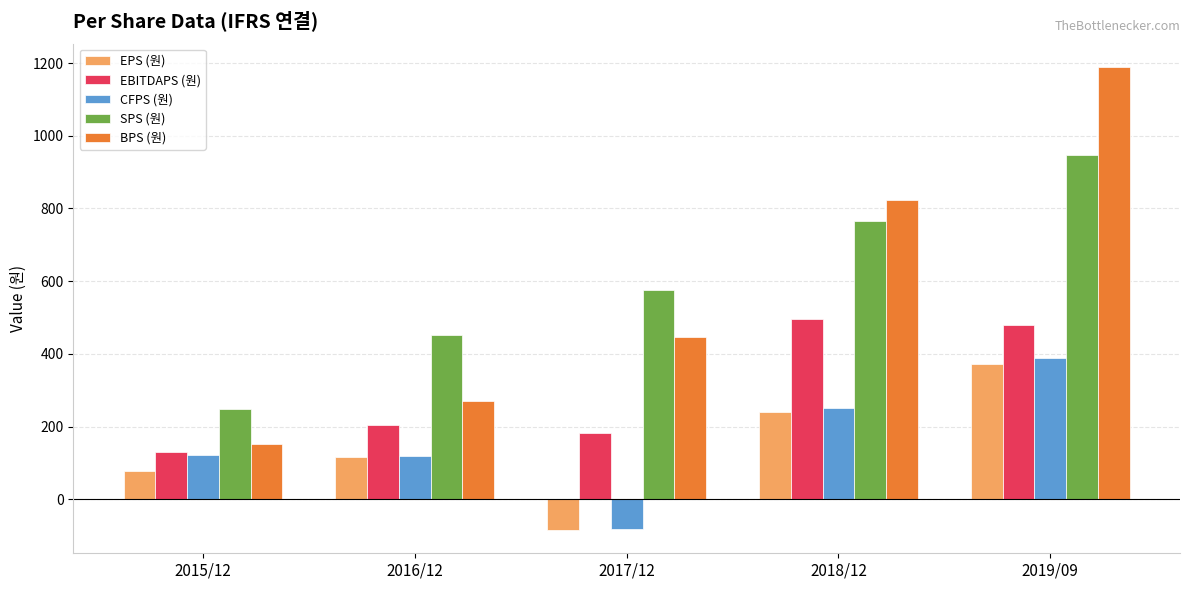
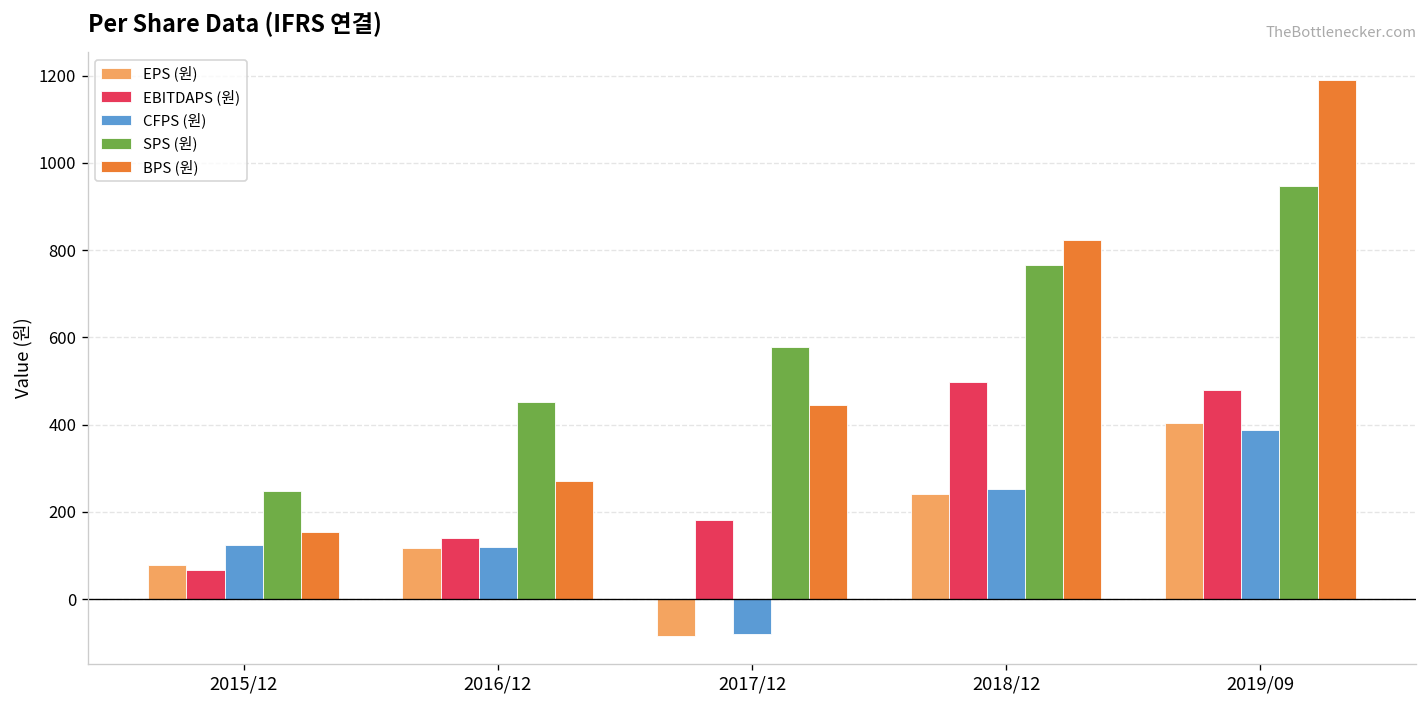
EBITDAPS (원), 2015/12: 130 -> 70
EBITDAPS (원), 2016/12: 200 -> 140
EPS (원), 2019/09: 370 -> 400
